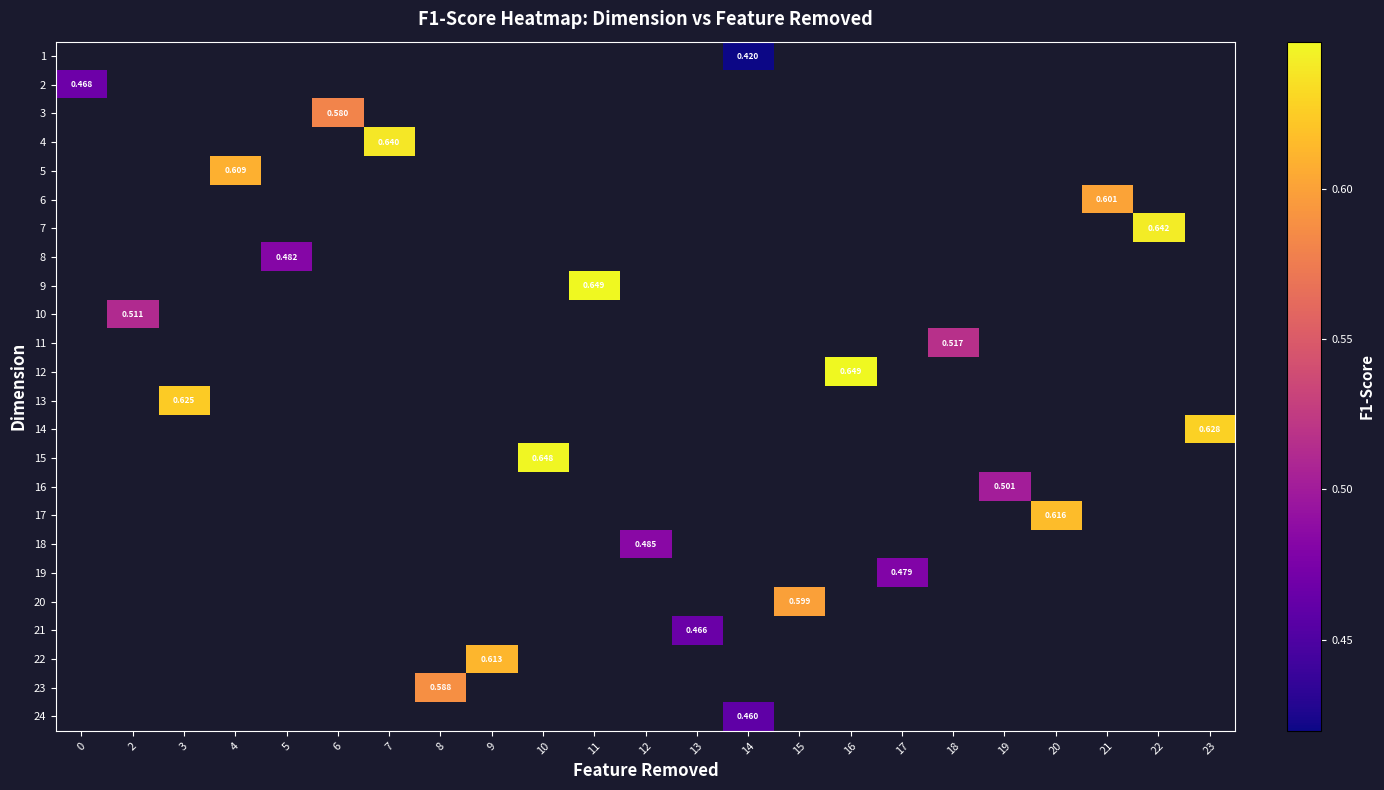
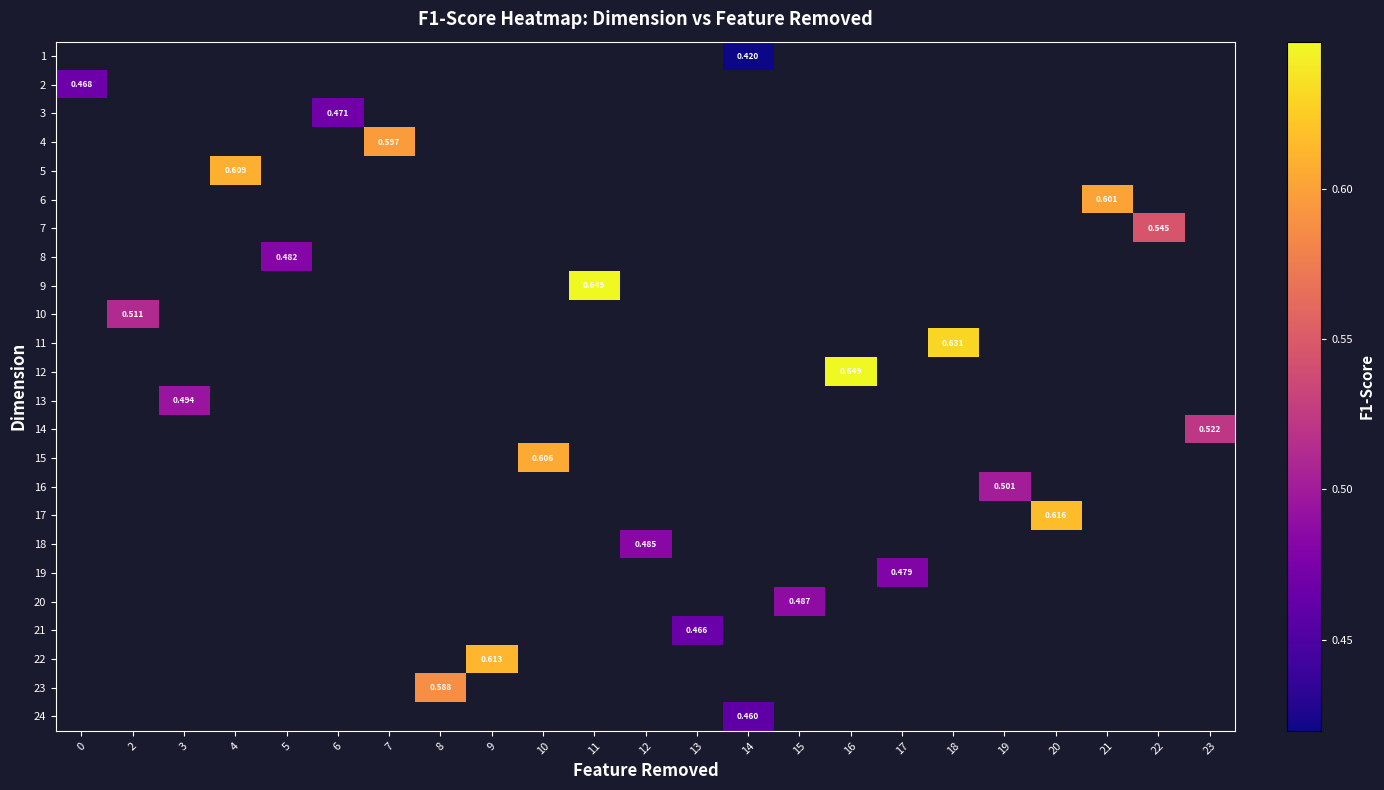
3, 6: 0.580 -> 0.471
4, 7: 0.640 -> 0.597
7, 22: 0.642 -> 0.545
11, 18: 0.517 -> 0.631
13, 3: 0.625 -> 0.494
14, 23: 0.628 -> 0.522
15, 10: 0.648 -> 0.606
20, 15: 0.599 -> 0.487
